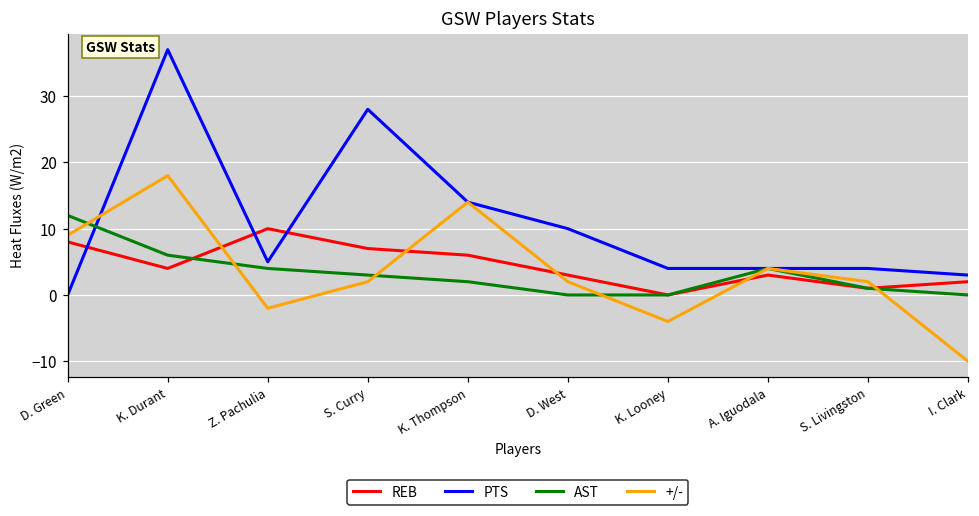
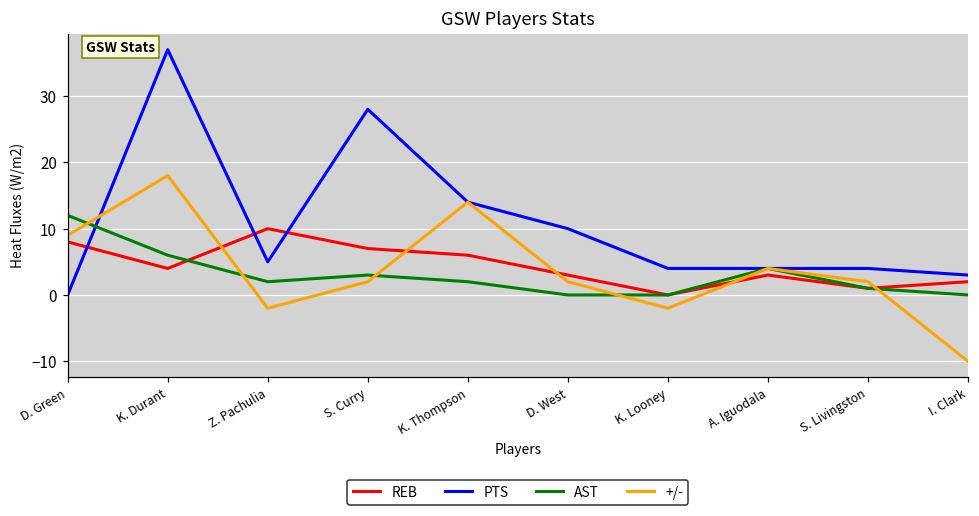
AST, Z. Pachulia: 4 -> 2
+/-, K. Looney: -4 -> -2
